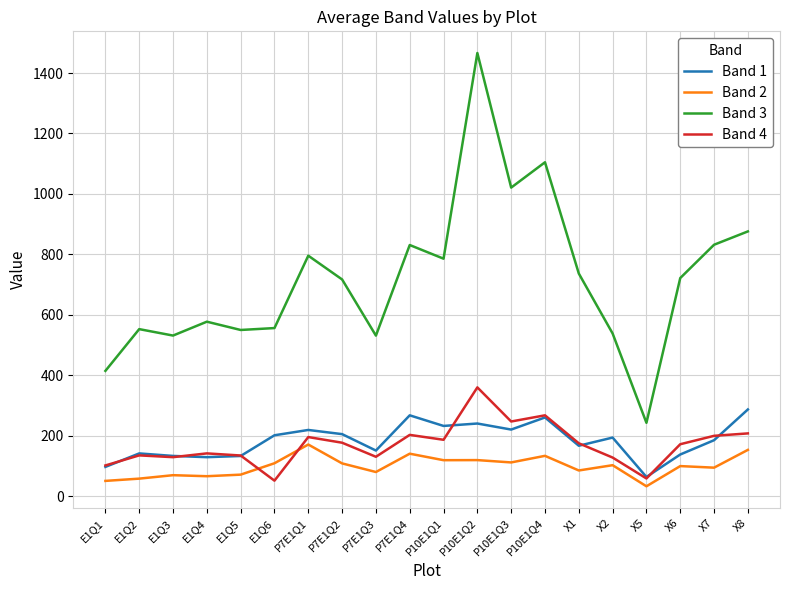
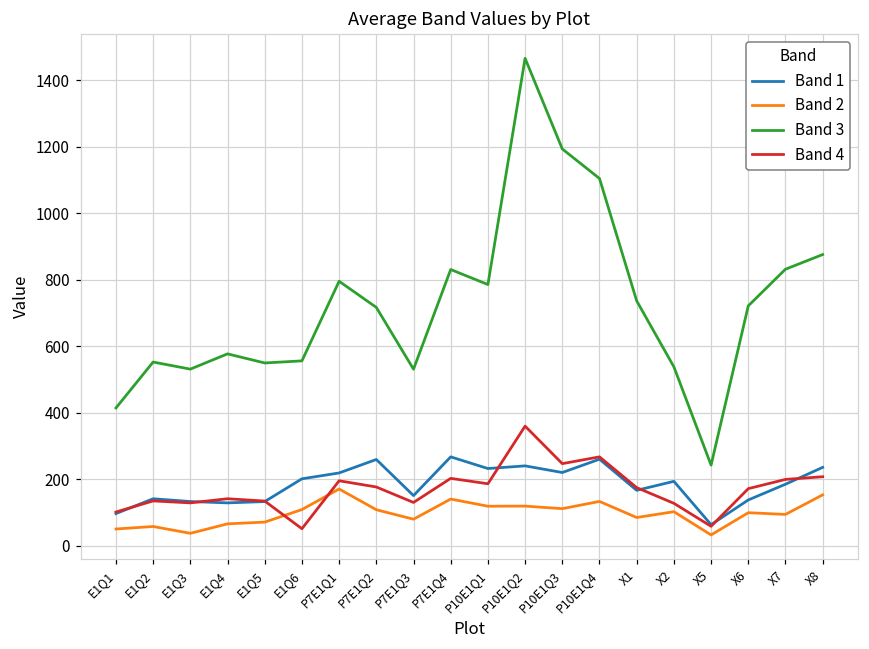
Band 2, E1Q3: 70 -> 40
Band 1, P7E1Q2: 210 -> 260
Band 3, P10E1Q3: 1020 -> 1190
Band 1, X8: 290 -> 240
